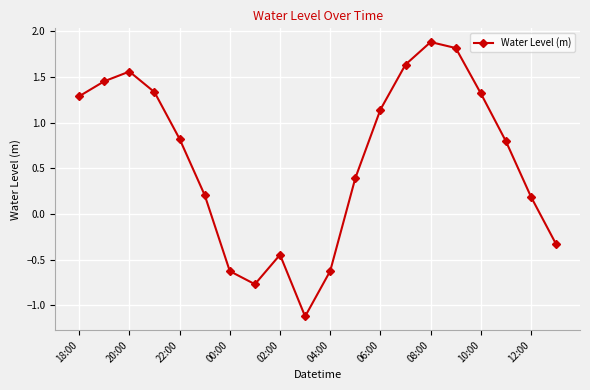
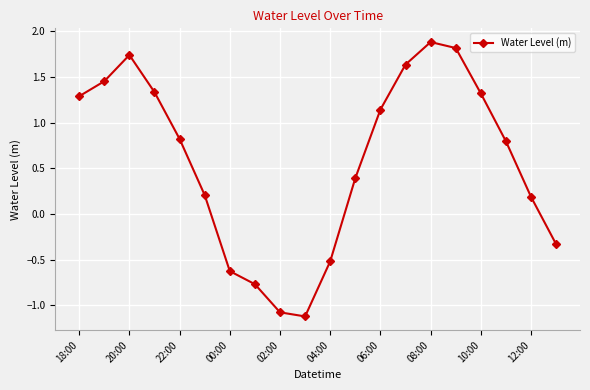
20:00: 1.6 -> 1.7
02:00: -0.4 -> -1.1
04:00: -0.6 -> -0.5
